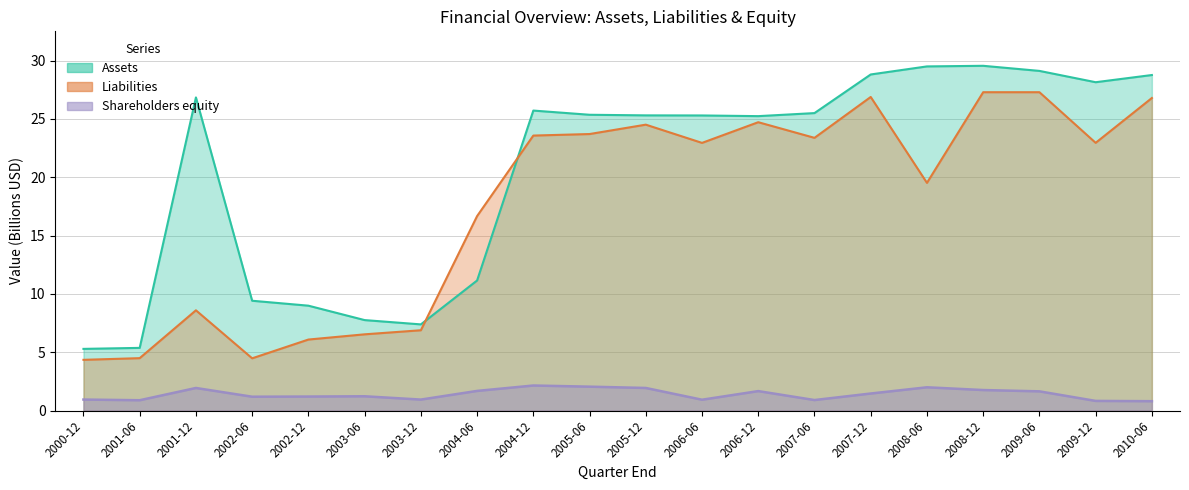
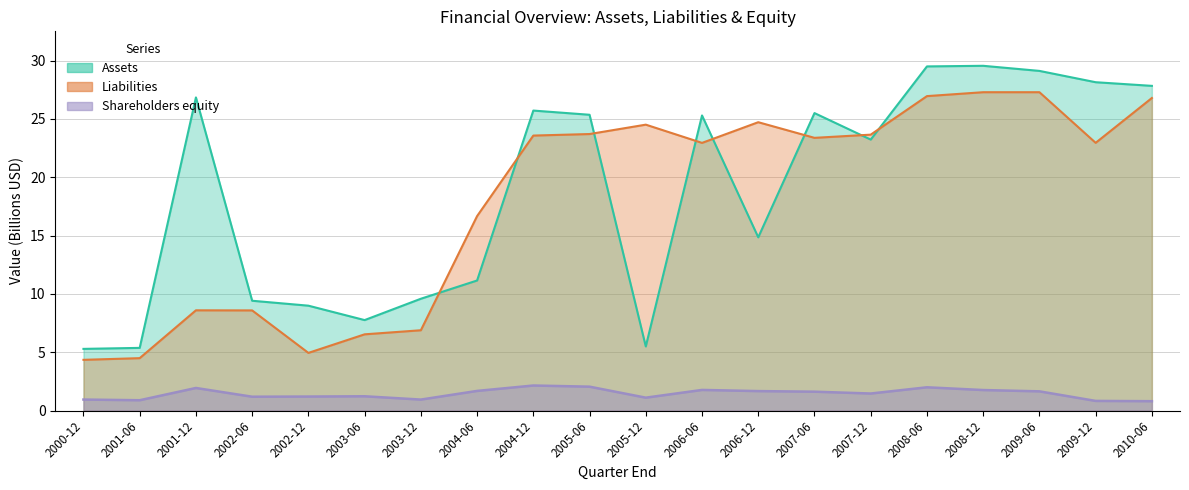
Liabilities, 2002-06: 4.5 -> 8.6
Liabilities, 2002-12: 6.1 -> 4.9
Assets, 2003-12: 7.4 -> 9.6
Assets, 2005-12: 25.3 -> 5.5
Shareholders equity, 2005-12: 1.9 -> 1.1
Shareholders equity, 2006-06: 0.9 -> 1.8
Assets, 2006-12: 25.2 -> 14.9
Shareholders equity, 2007-06: 0.9 -> 1.6
Assets, 2007-12: 28.8 -> 23.2
Liabilities, 2007-12: 26.9 -> 23.7
Liabilities, 2008-06: 19.5 -> 27.0
Assets, 2010-06: 28.8 -> 27.8
